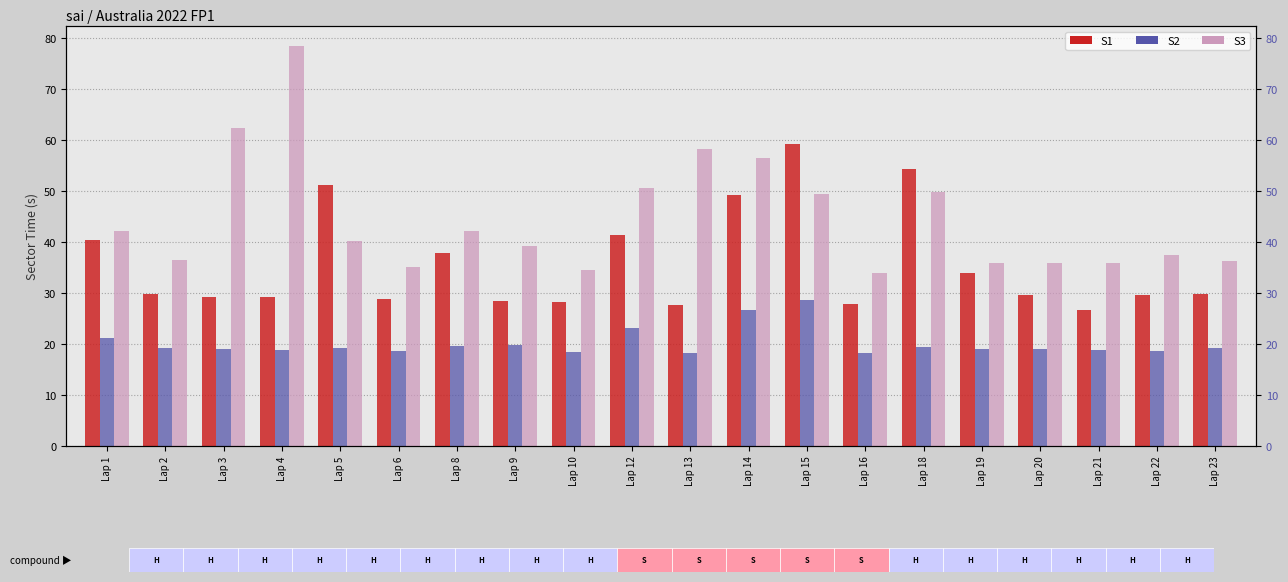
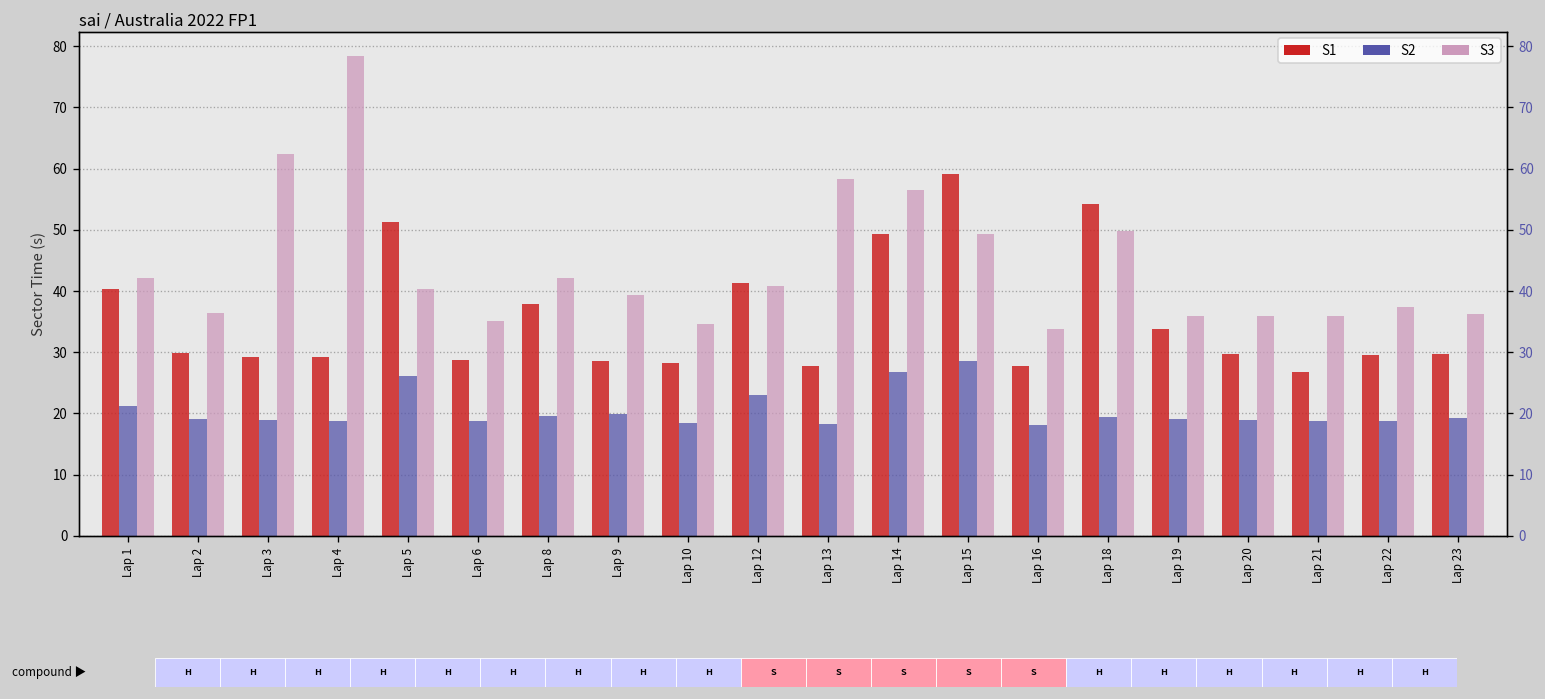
S2, Lap 5: 19 -> 26
S3, Lap 12: 51 -> 41
